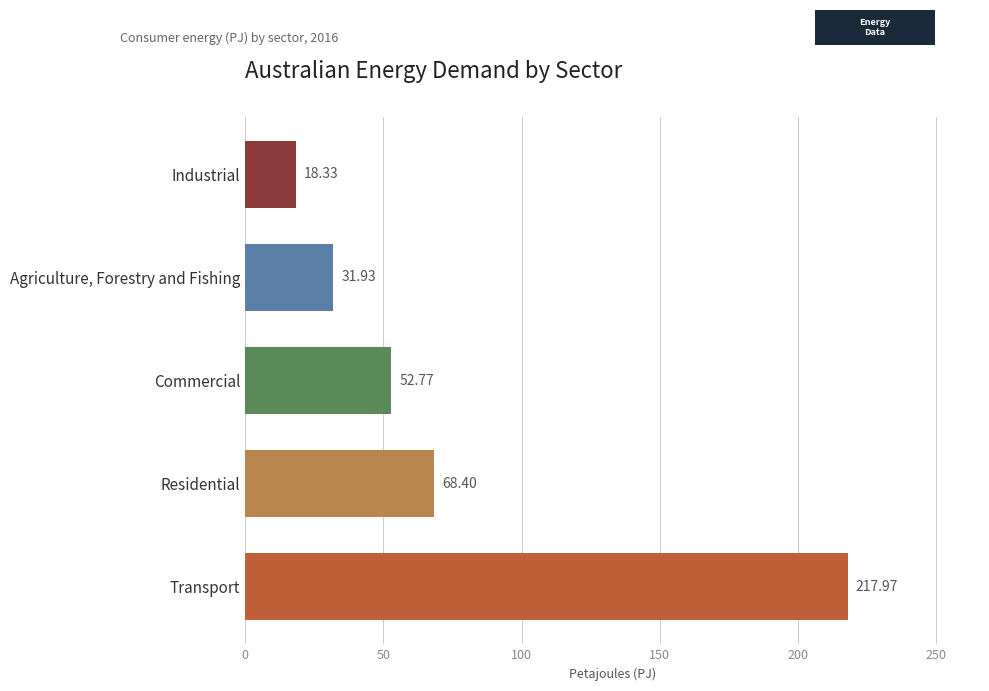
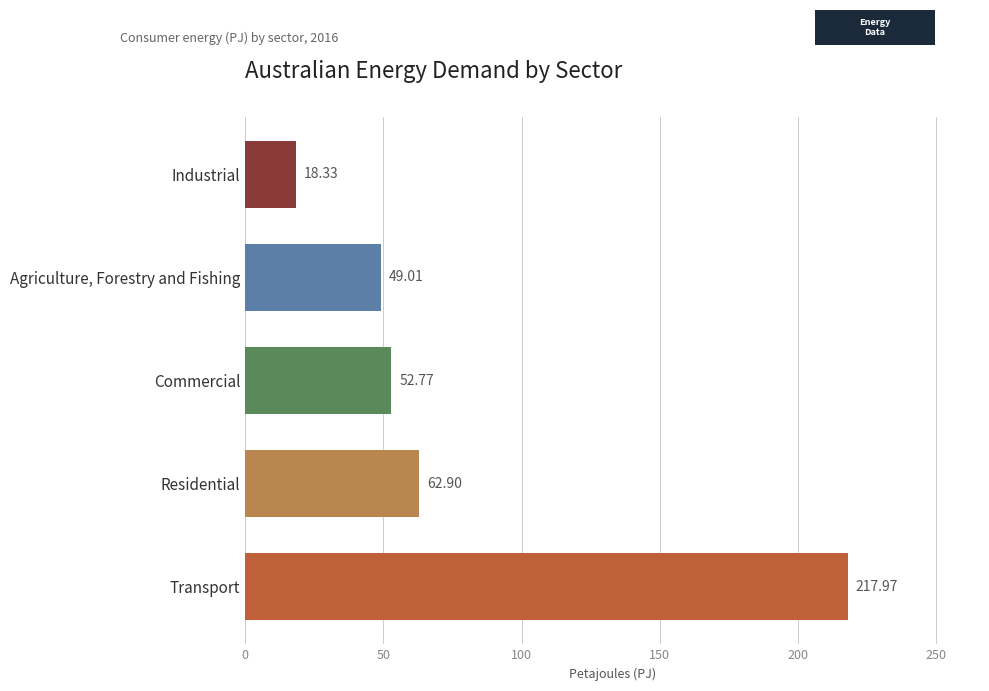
Agriculture, Forestry and Fishing: 31.93 -> 49.01
Residential: 68.40 -> 62.90
